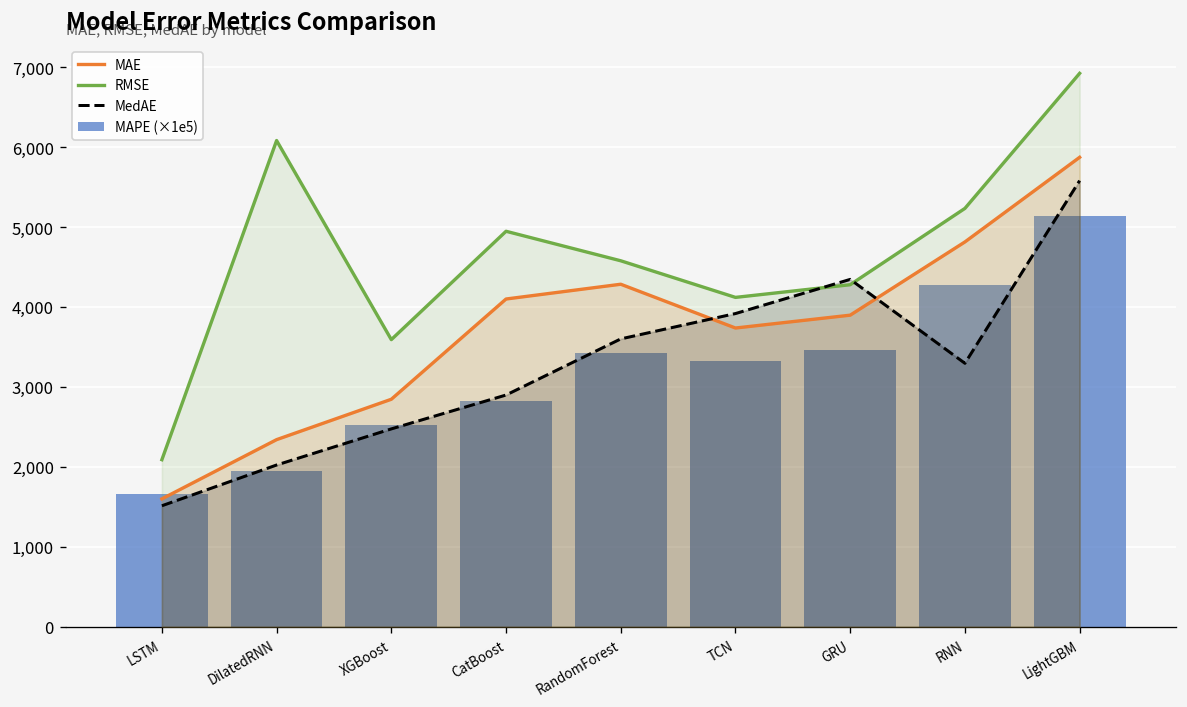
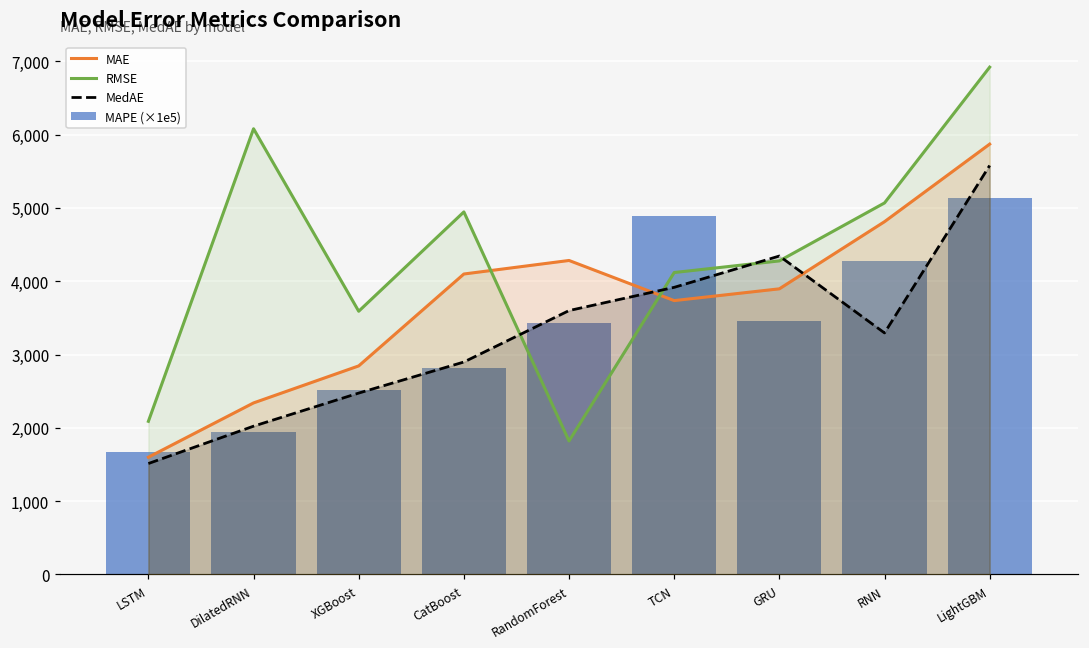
RMSE, RandomForest: 4,600 -> 1,800
MAPE (×1e5), TCN: 3,300 -> 4,900
RMSE, RNN: 5,200 -> 5,100
